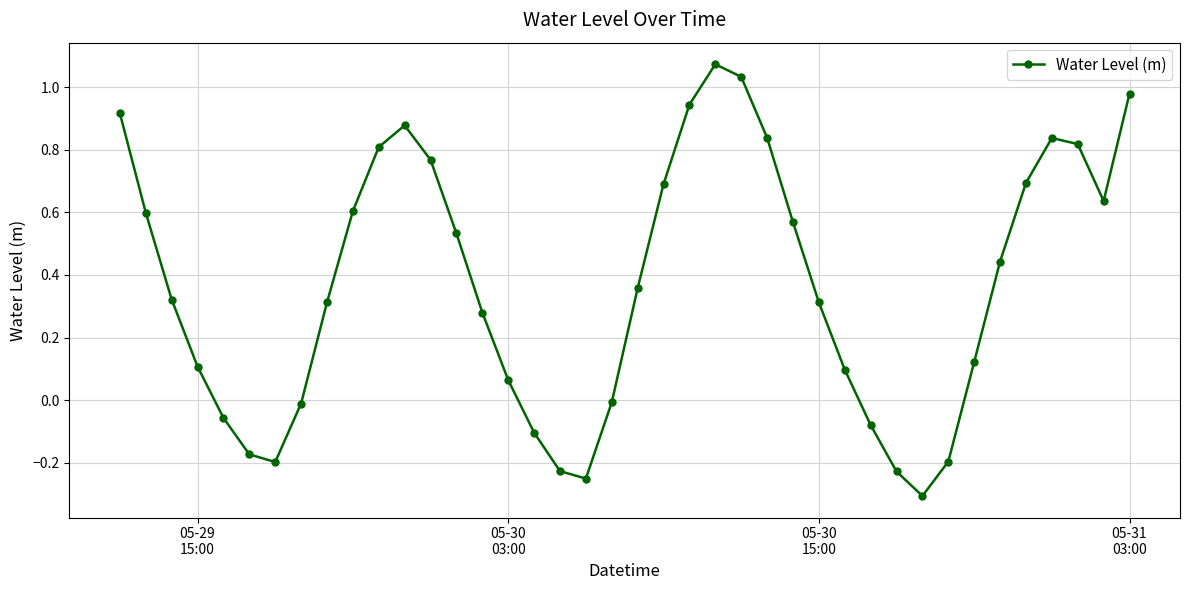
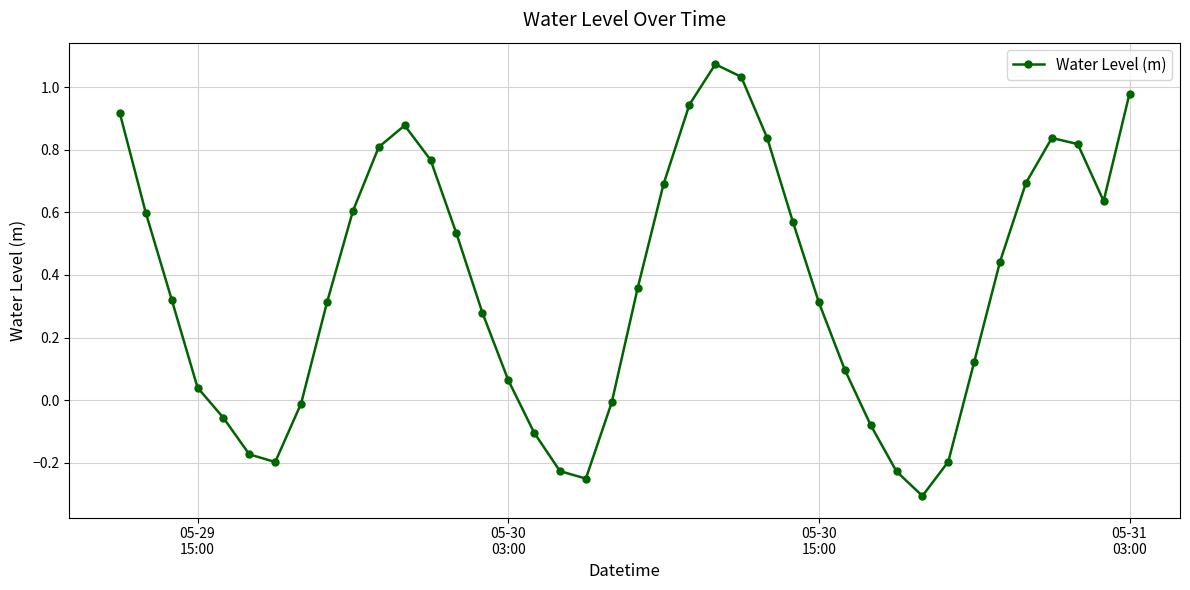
05-29 15:00: 0.11 -> 0.04
